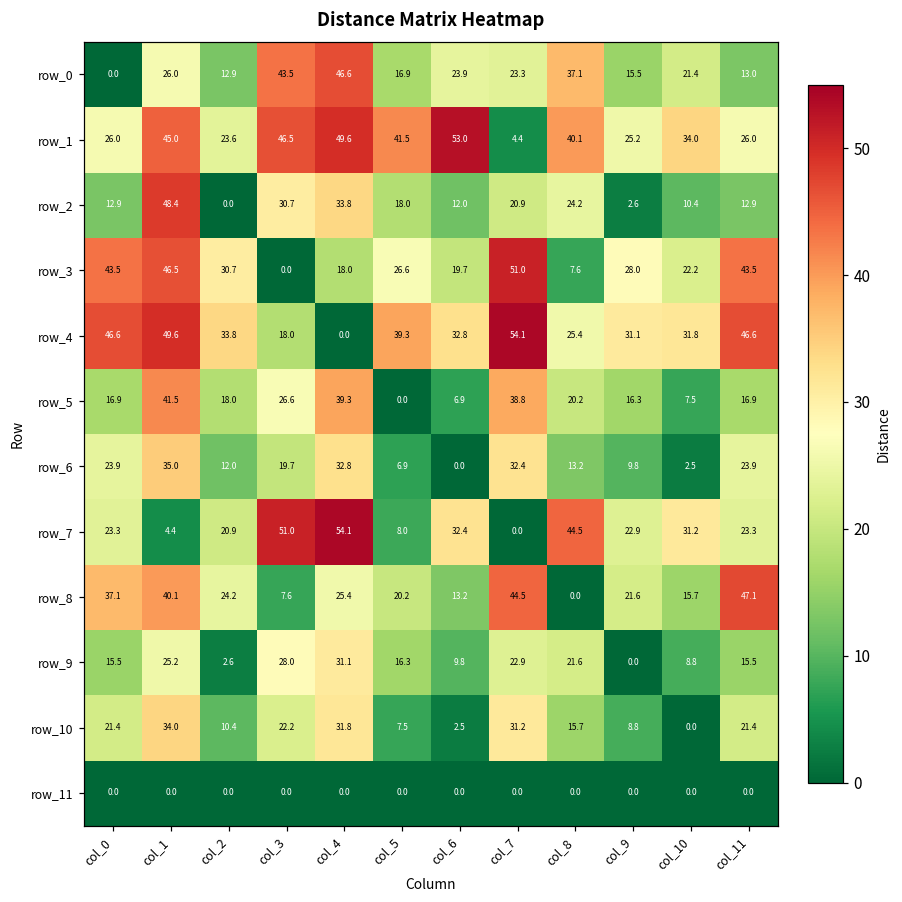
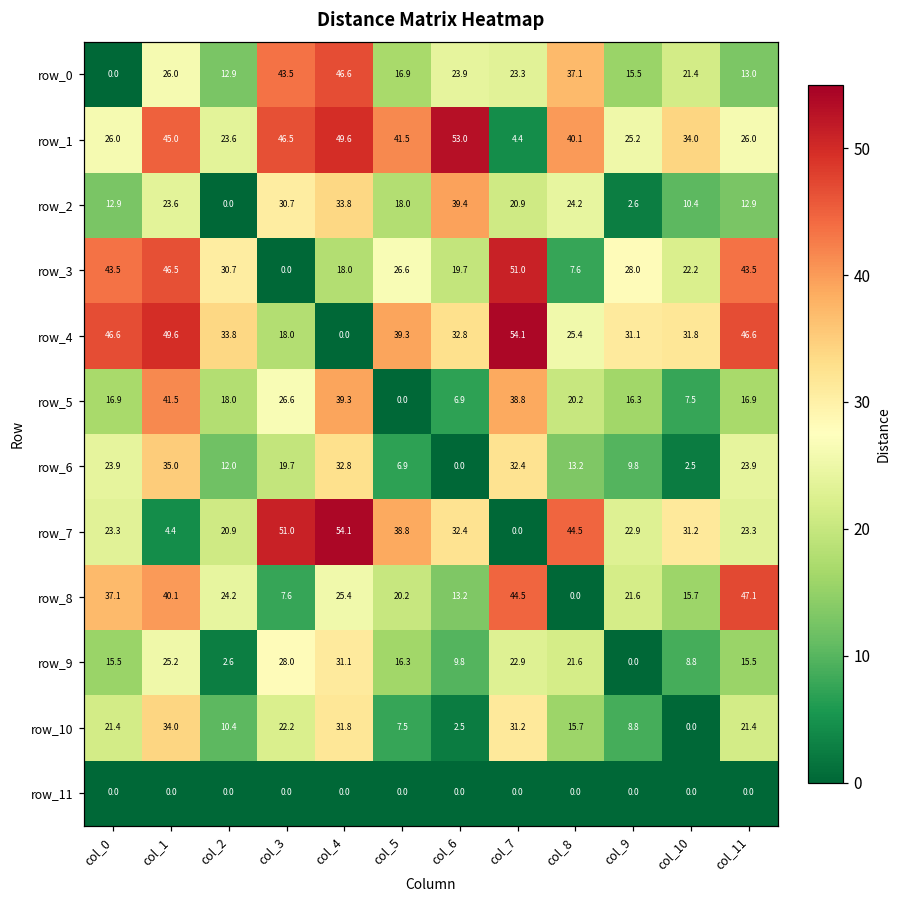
row_2, col_1: 48.4 -> 23.6
row_2, col_6: 12.0 -> 39.4
row_7, col_5: 8.0 -> 38.8
